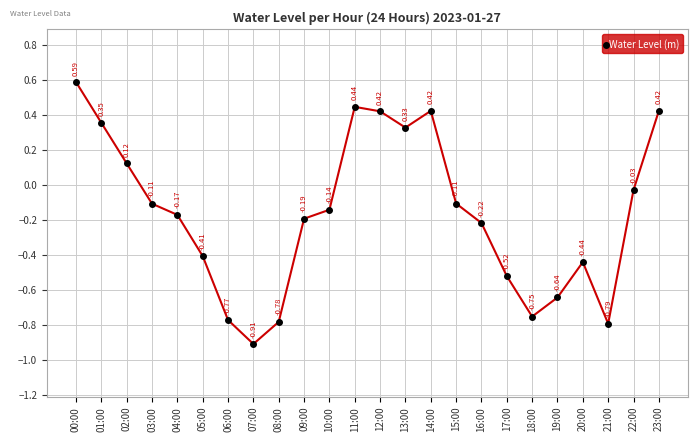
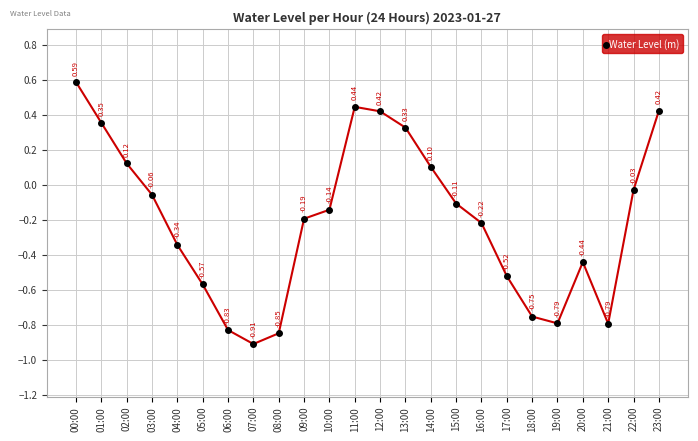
03:00: -0.11 -> -0.06
04:00: -0.17 -> -0.34
05:00: -0.41 -> -0.57
06:00: -0.77 -> -0.83
08:00: -0.78 -> -0.85
14:00: 0.42 -> 0.10
19:00: -0.64 -> -0.79
